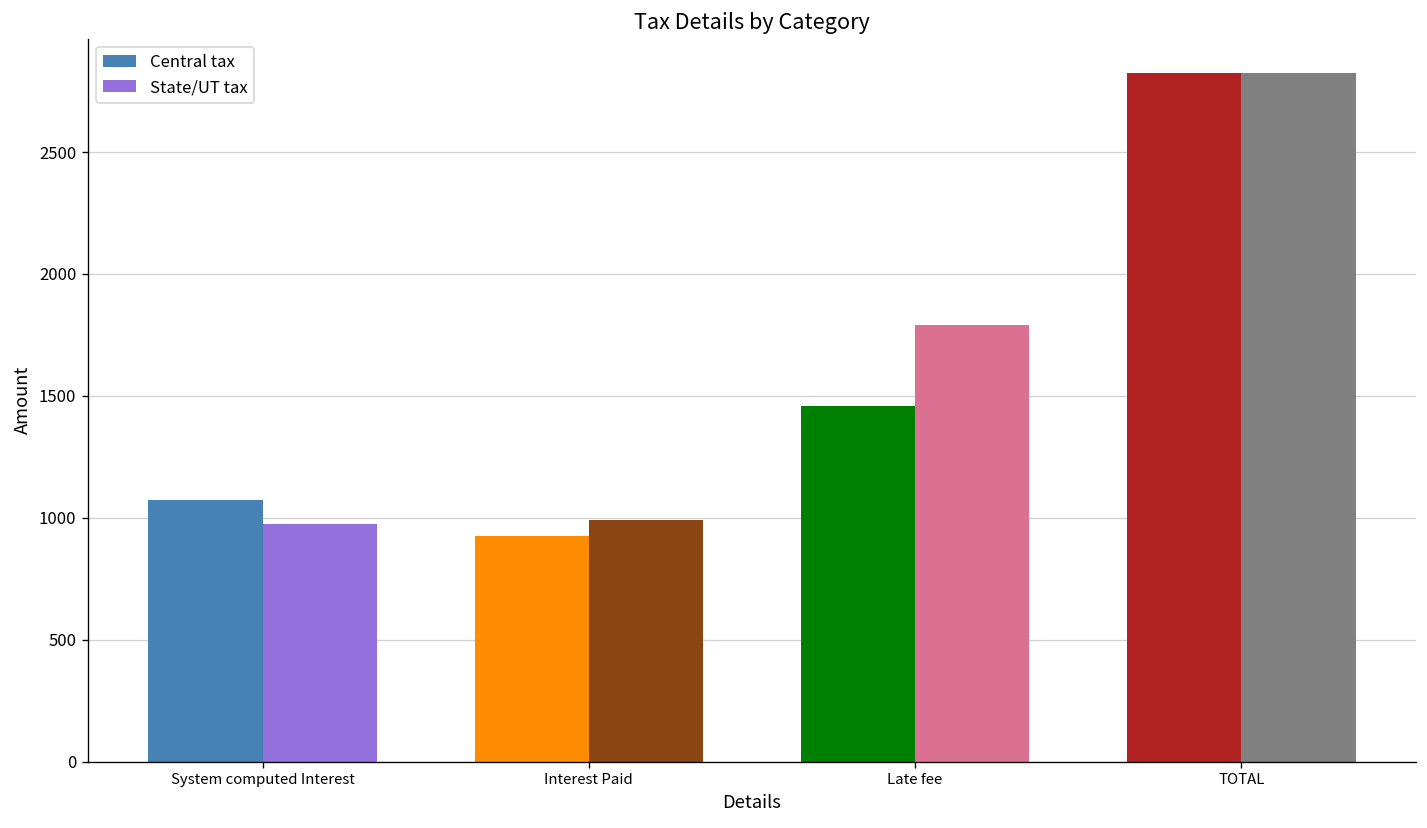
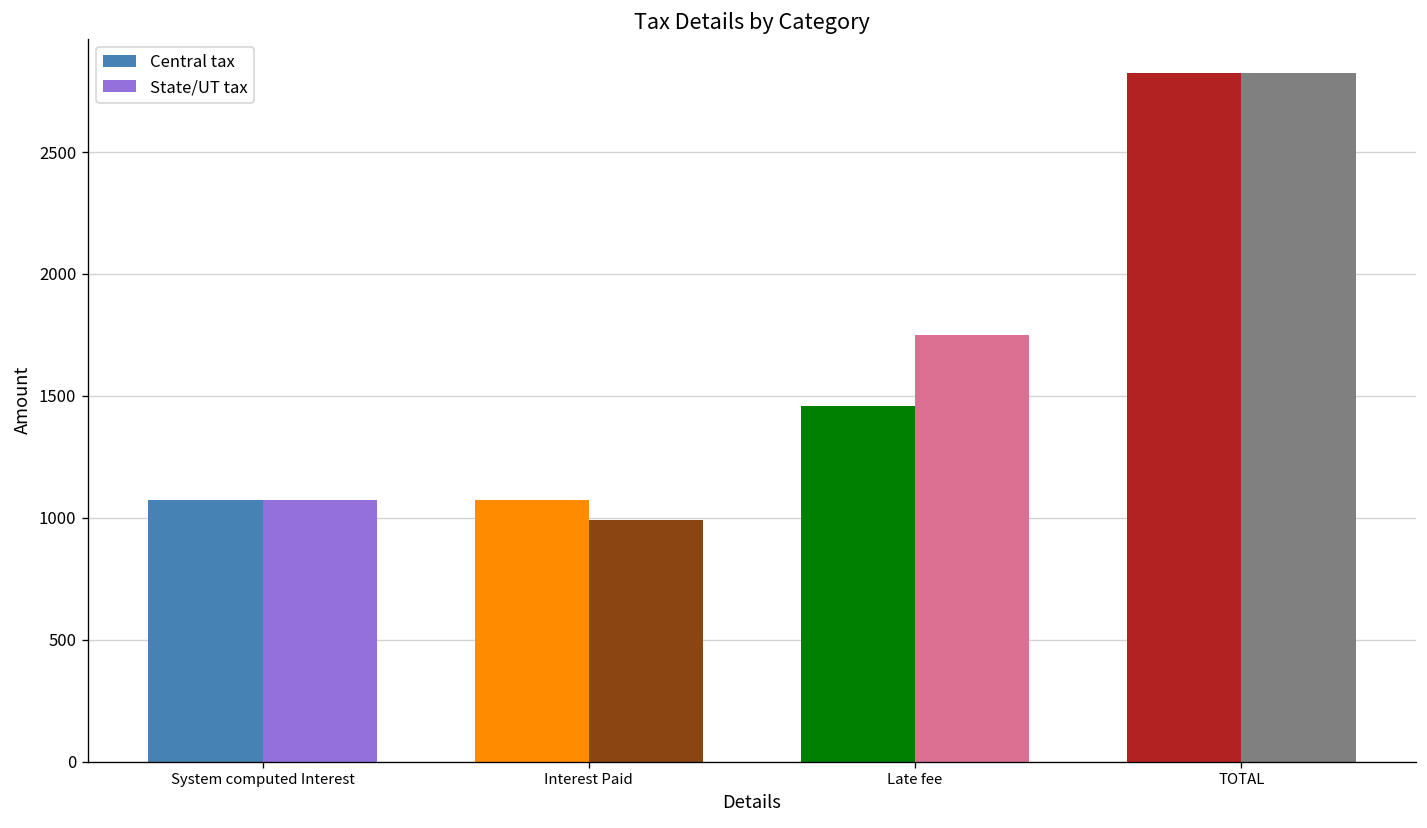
State/UT tax, System computed Interest: 980 -> 1070
Central tax, Interest Paid: 930 -> 1070
State/UT tax, Late fee: 1790 -> 1750
